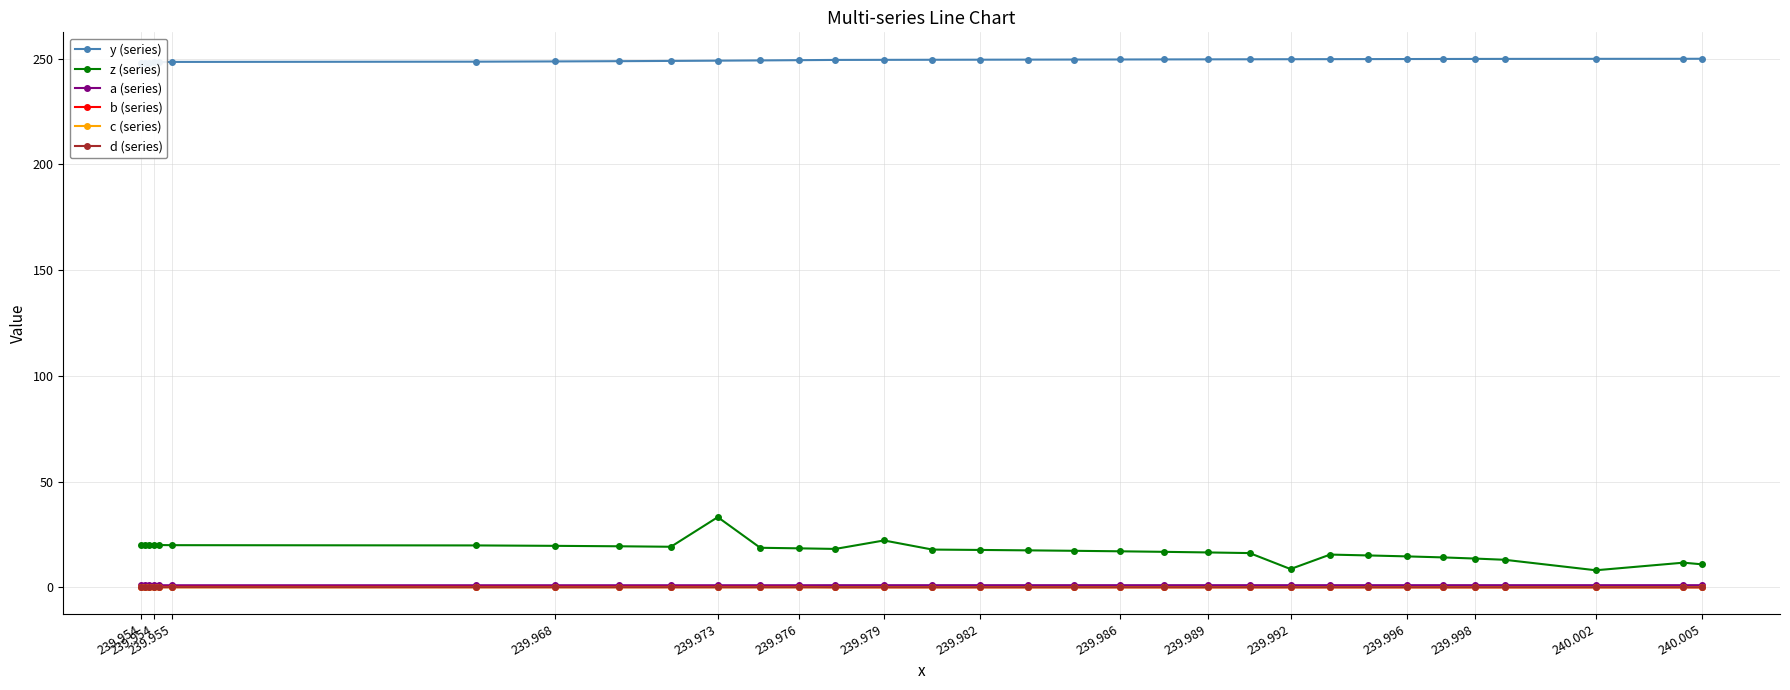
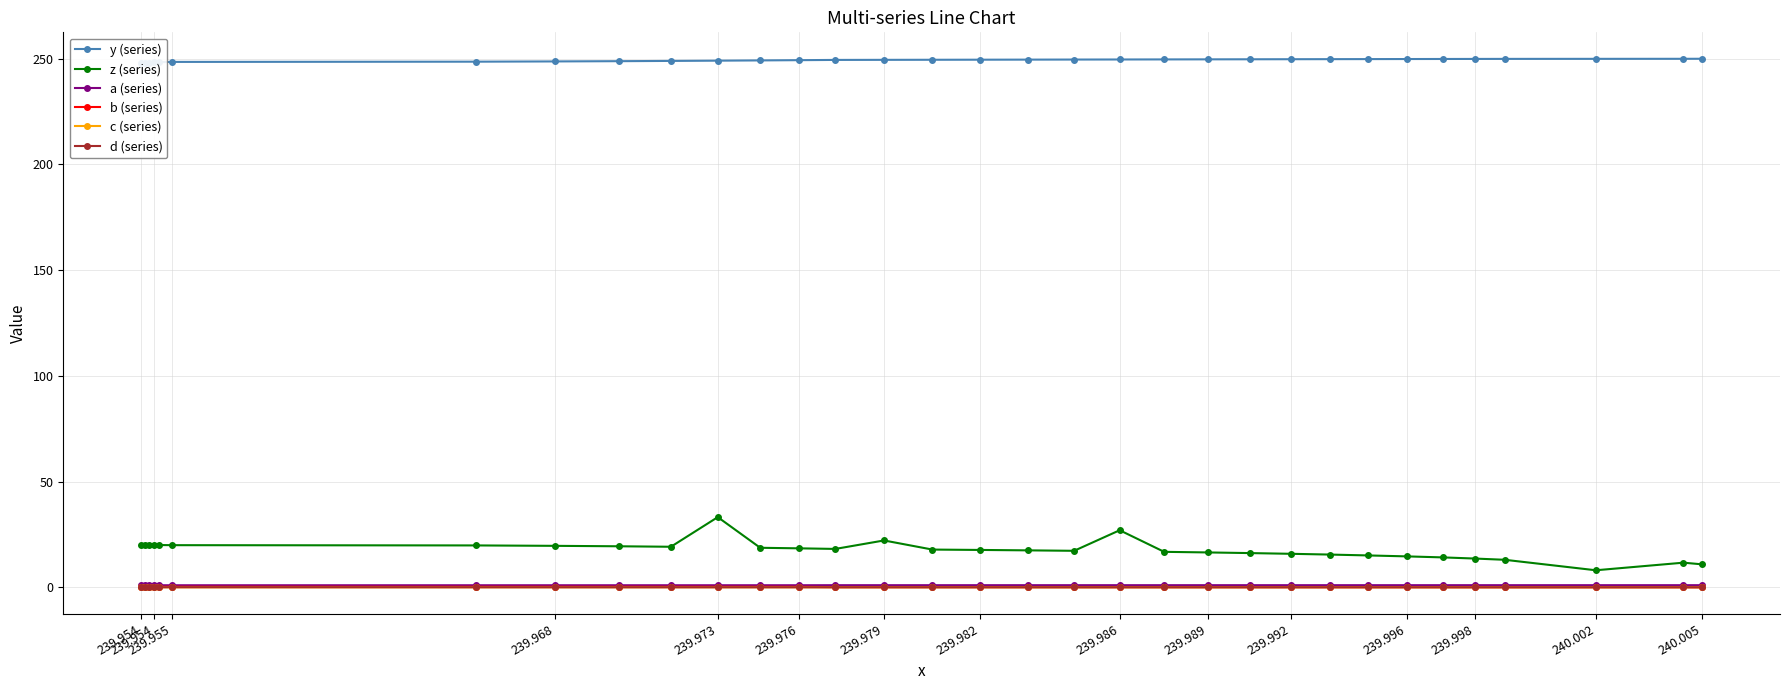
z (series), 239.986: 17 -> 27
z (series), 239.992: 9 -> 16
